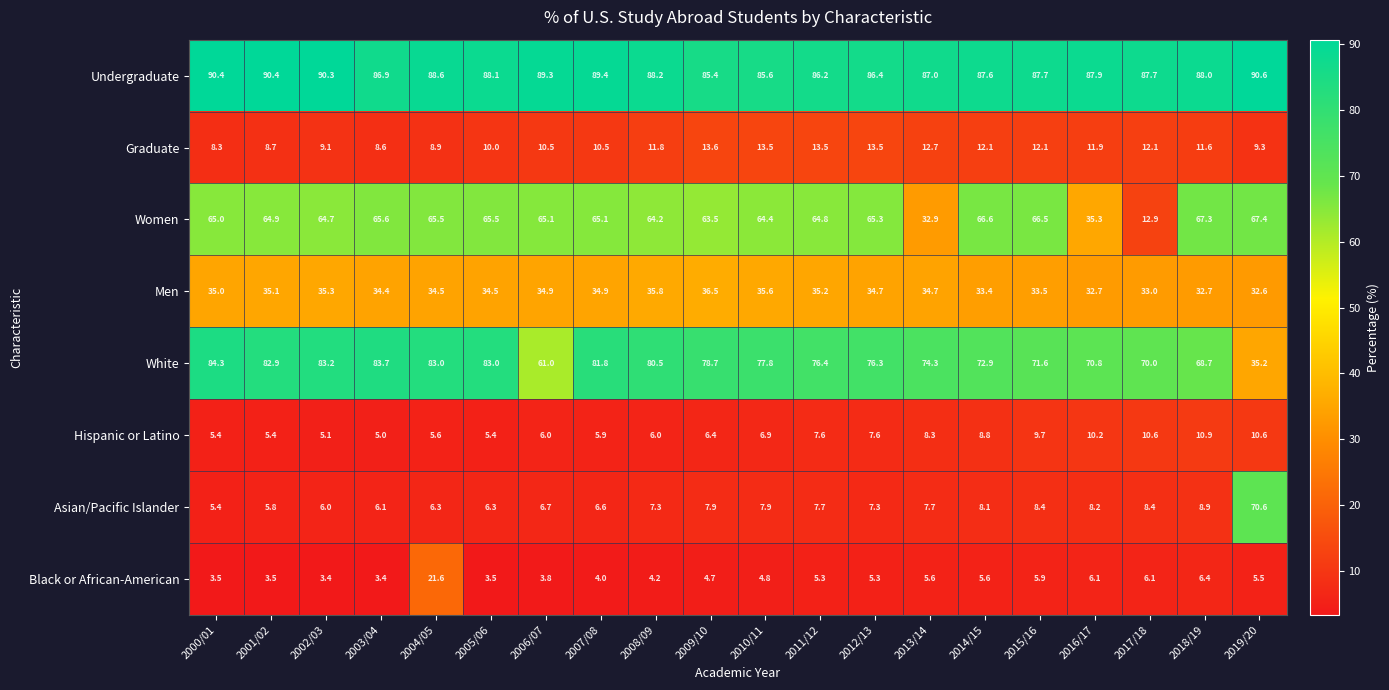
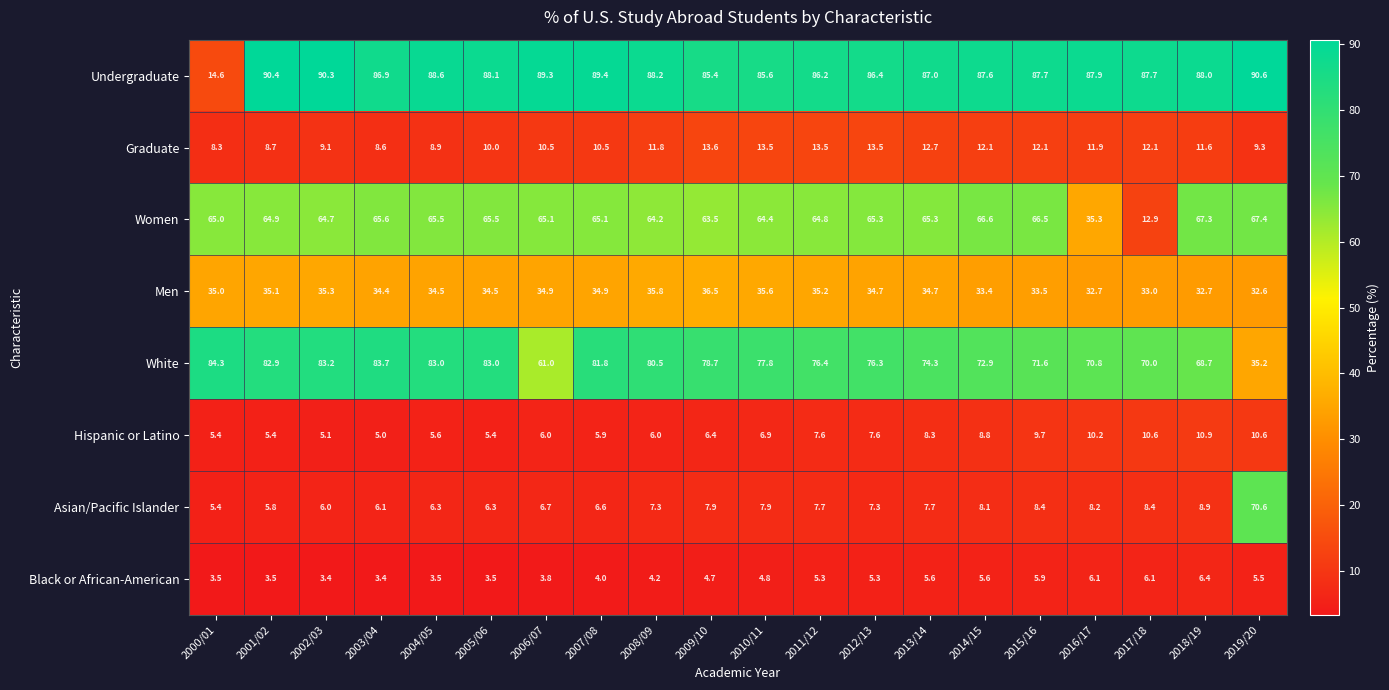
Undergraduate, 2000/01: 90.4 -> 14.6
Women, 2013/14: 32.9 -> 65.3
Black or African-American, 2004/05: 21.6 -> 3.5
